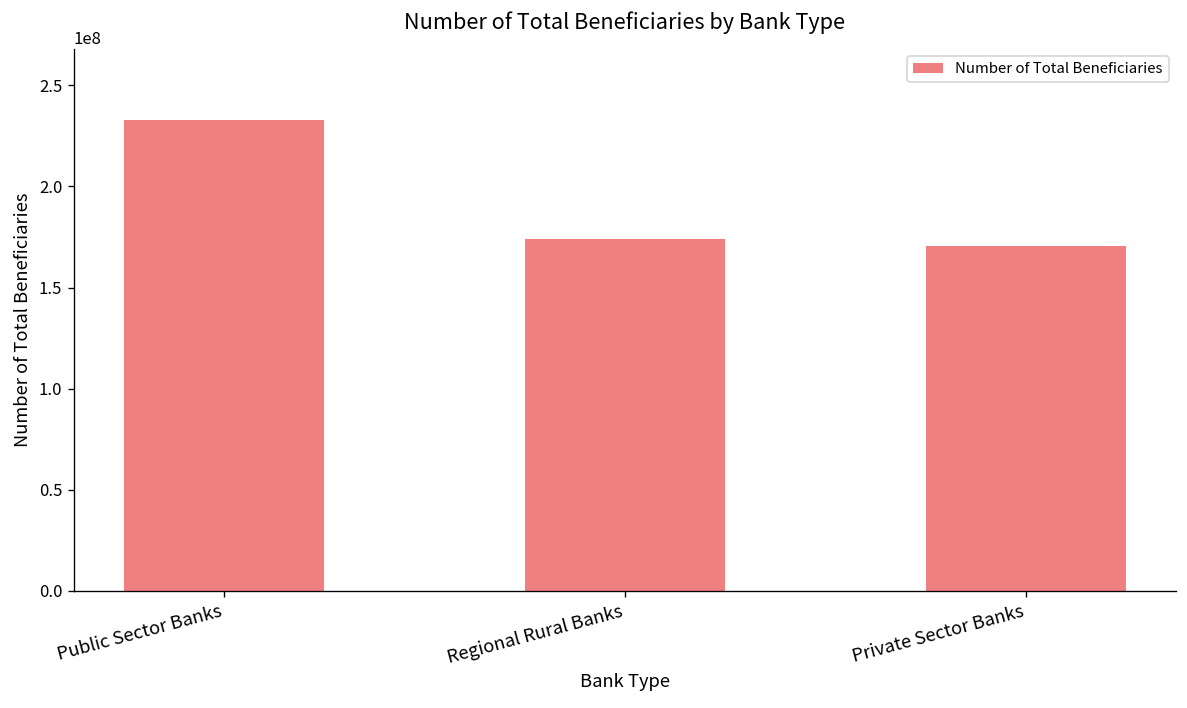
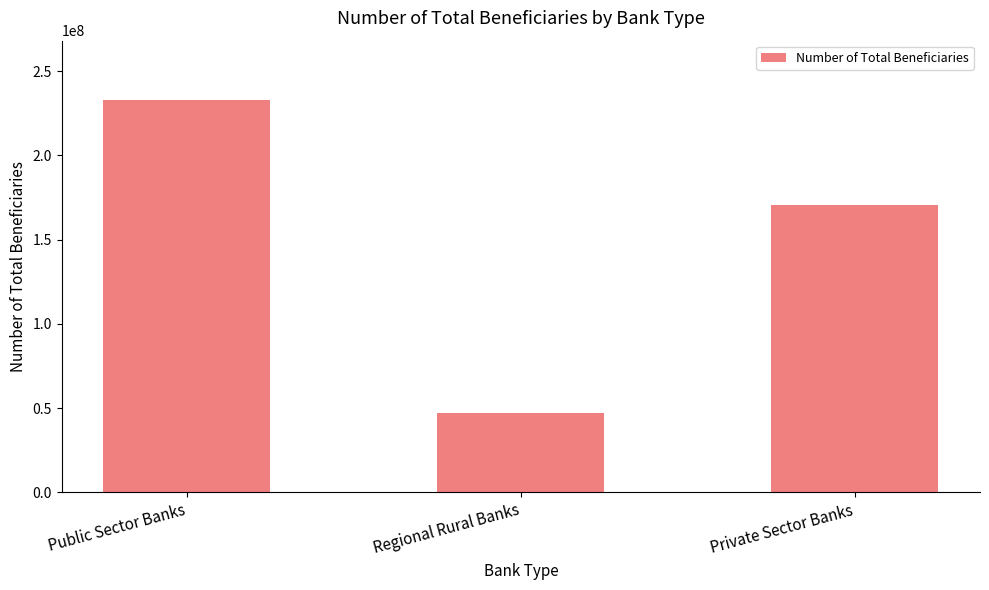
Regional Rural Banks: 174000000 -> 47000000
